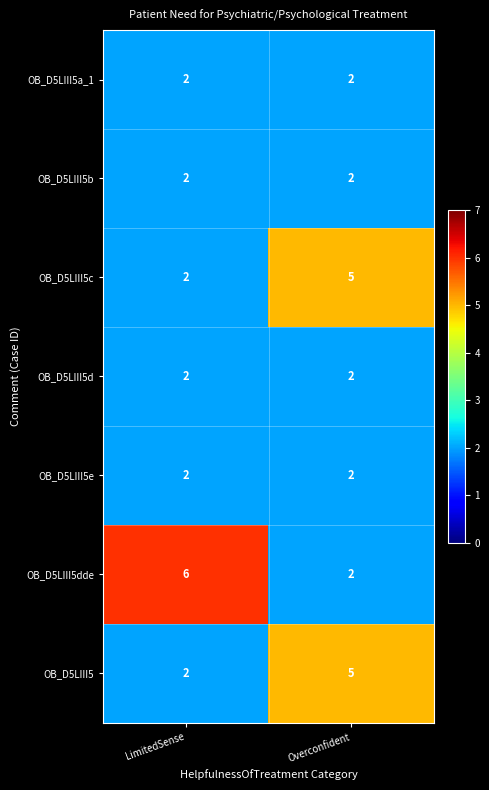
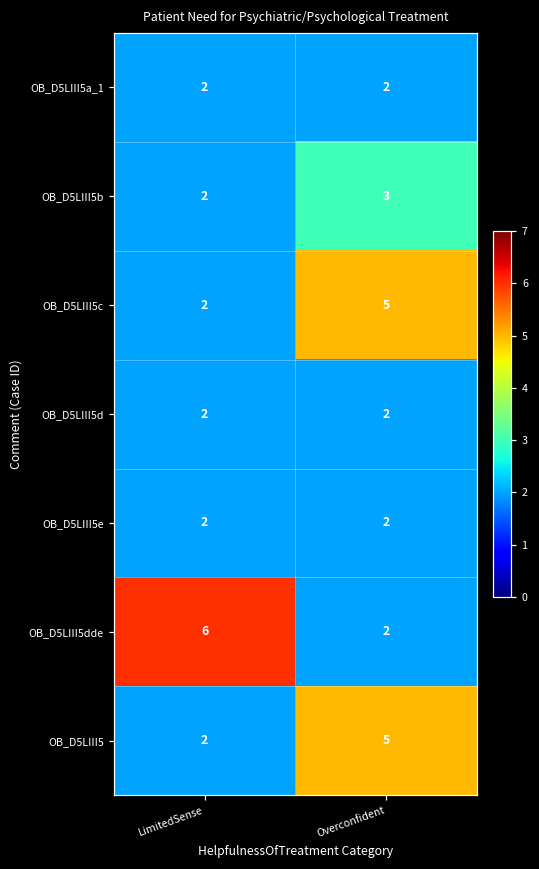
OB_D5LIII5b, Overconfident: 2 -> 3
